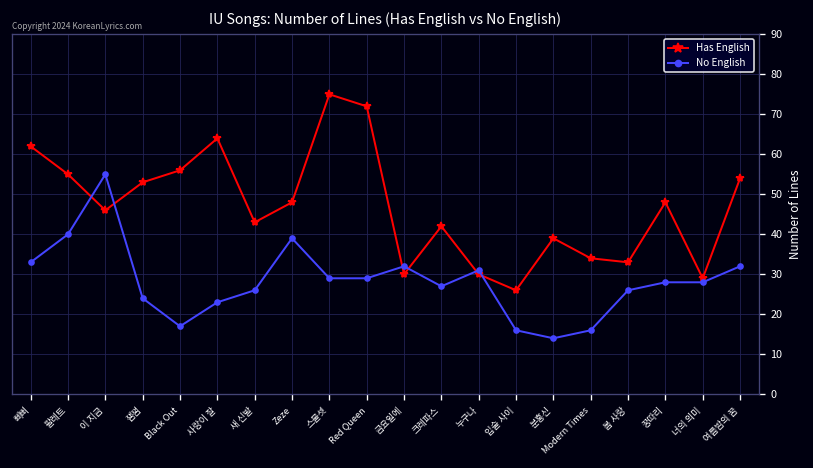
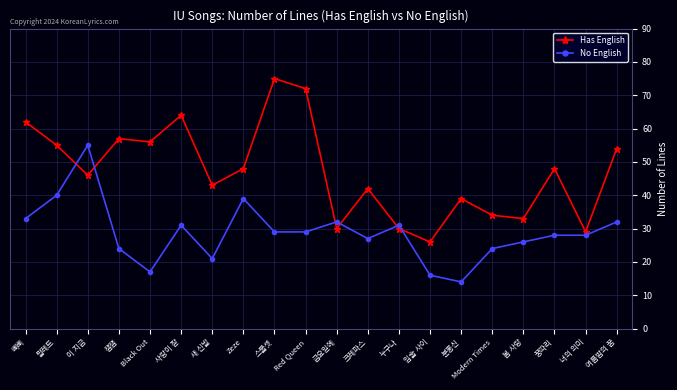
Has English, 잼잼: 53 -> 57
No English, 사랑이 잘: 23 -> 31
No English, 새 신발: 26 -> 21
No English, Modern Times: 16 -> 24
